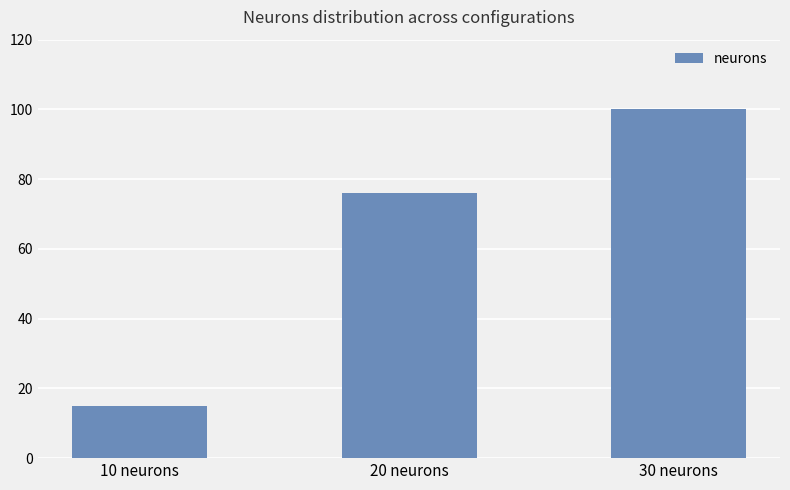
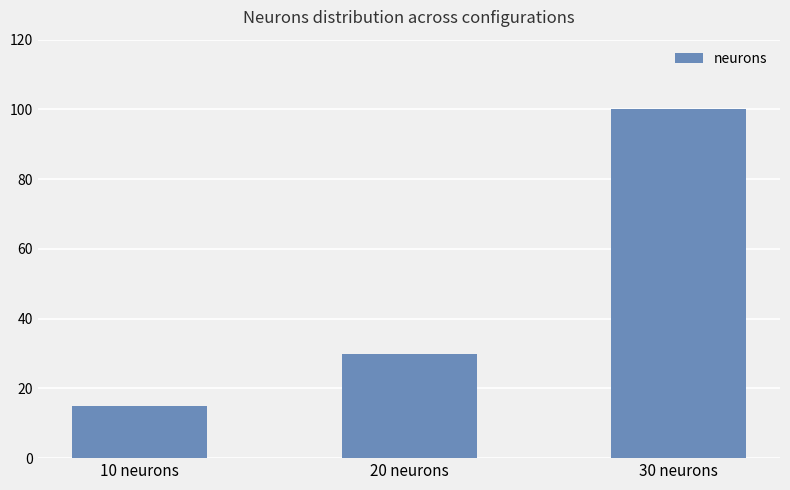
20 neurons: 76 -> 30
